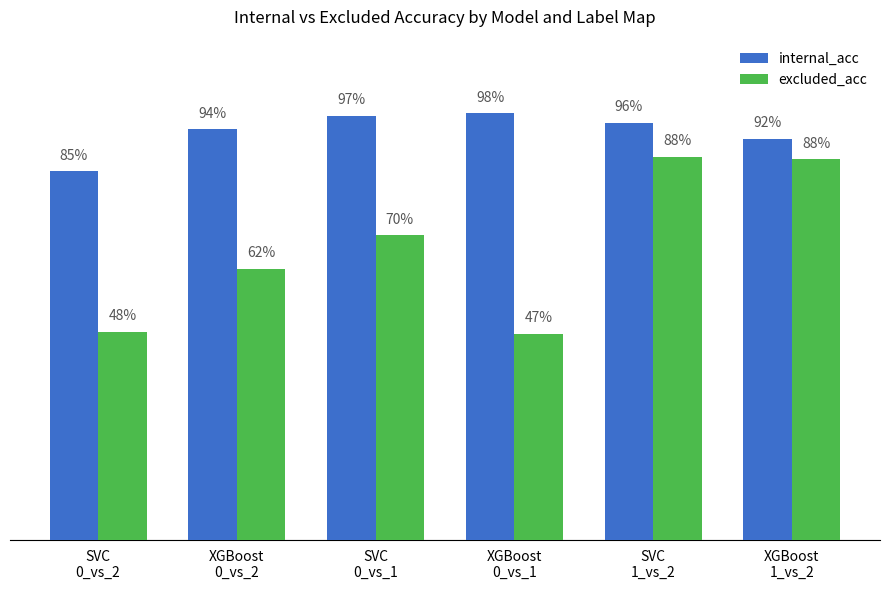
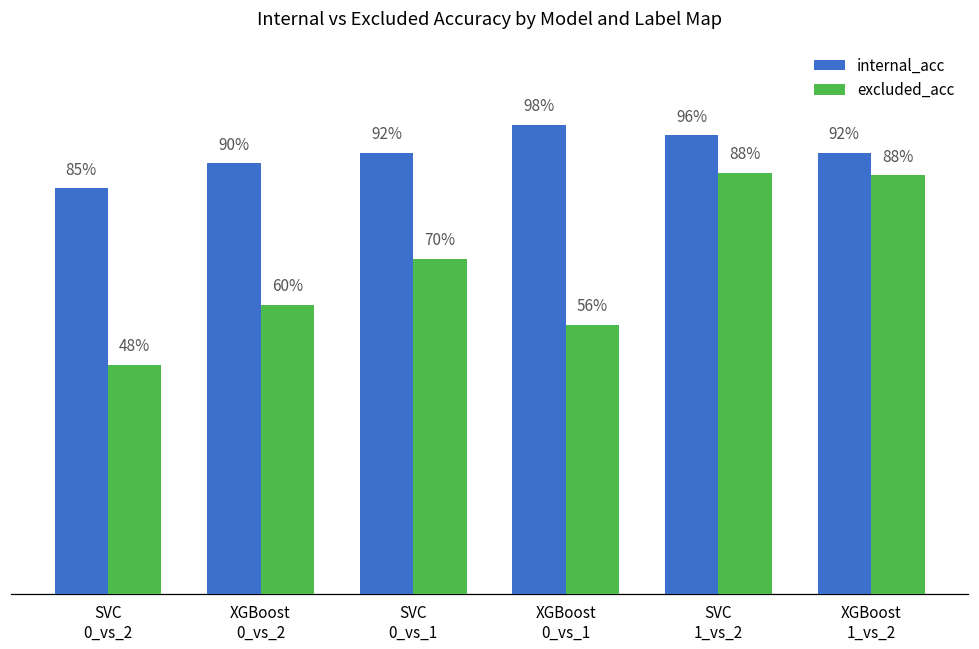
internal_acc, XGBoost 0_vs_2: 94% -> 90%
excluded_acc, XGBoost 0_vs_2: 62% -> 60%
internal_acc, SVC 0_vs_1: 97% -> 92%
excluded_acc, XGBoost 0_vs_1: 47% -> 56%
